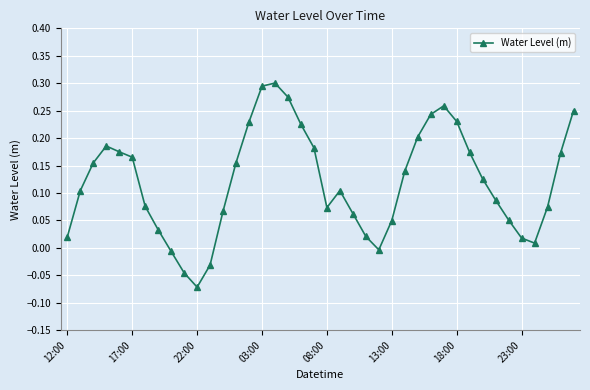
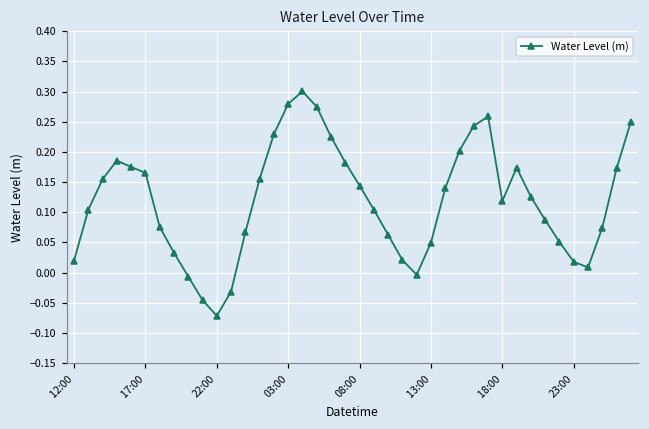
03:00: 0.29 -> 0.28
08:00: 0.07 -> 0.14
18:00: 0.23 -> 0.12
